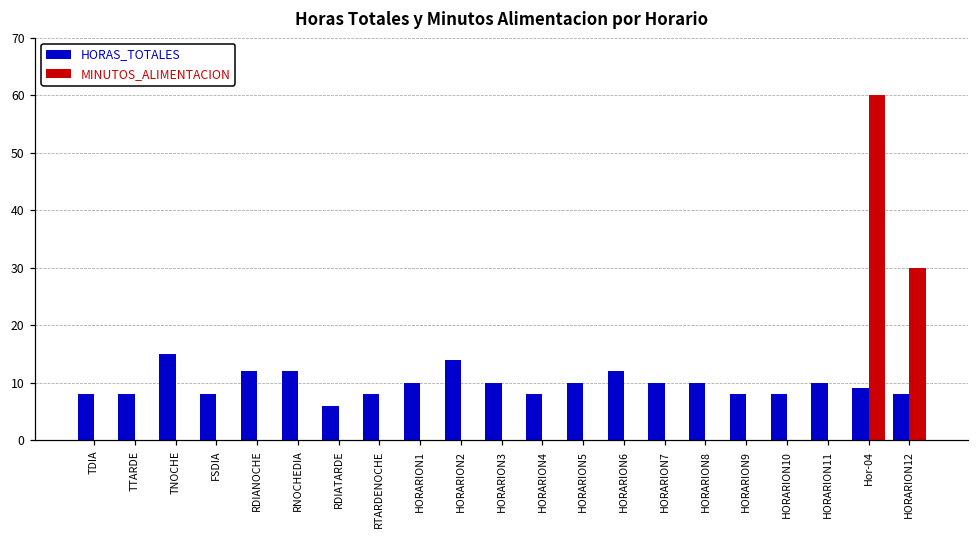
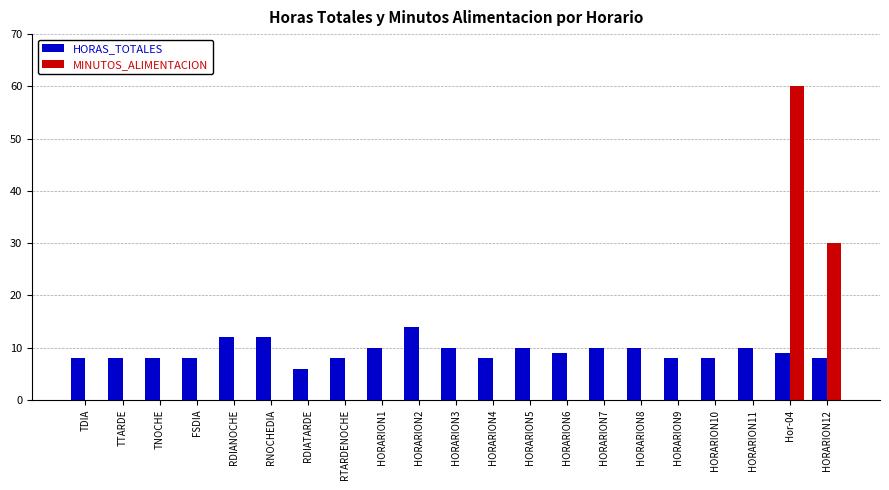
HORAS_TOTALES, TNOCHE: 15 -> 8
HORAS_TOTALES, HORARION6: 12 -> 9
